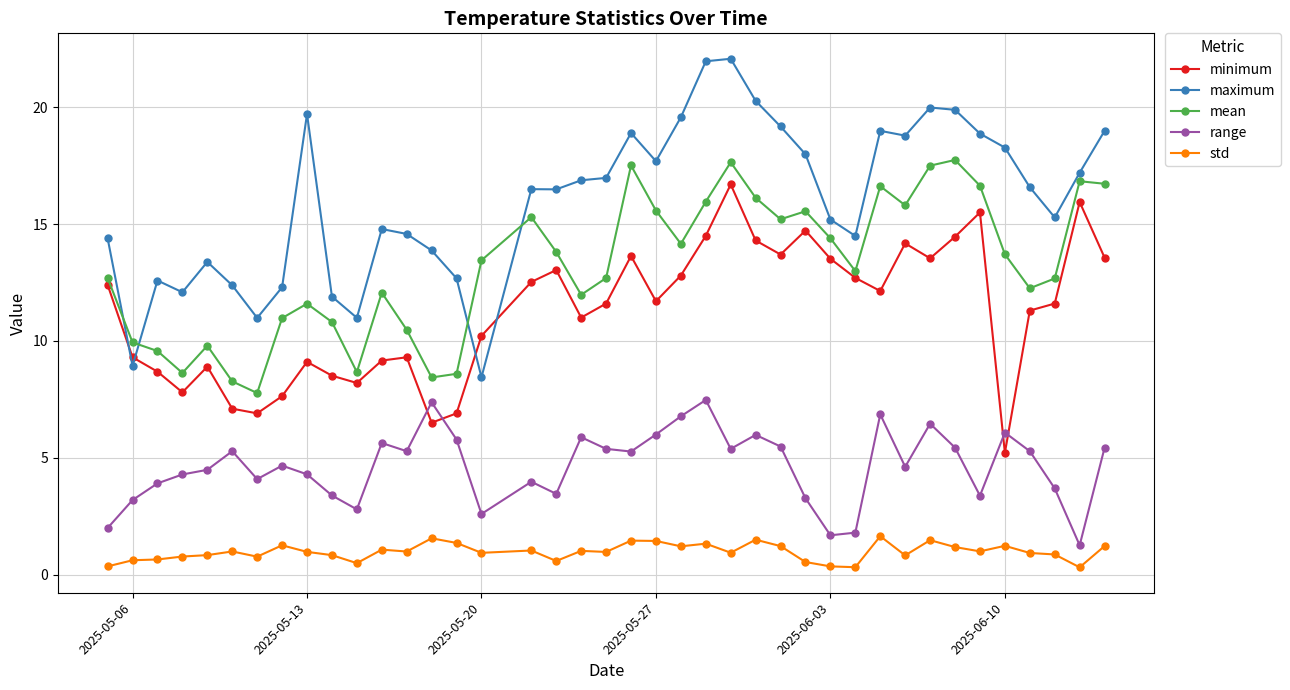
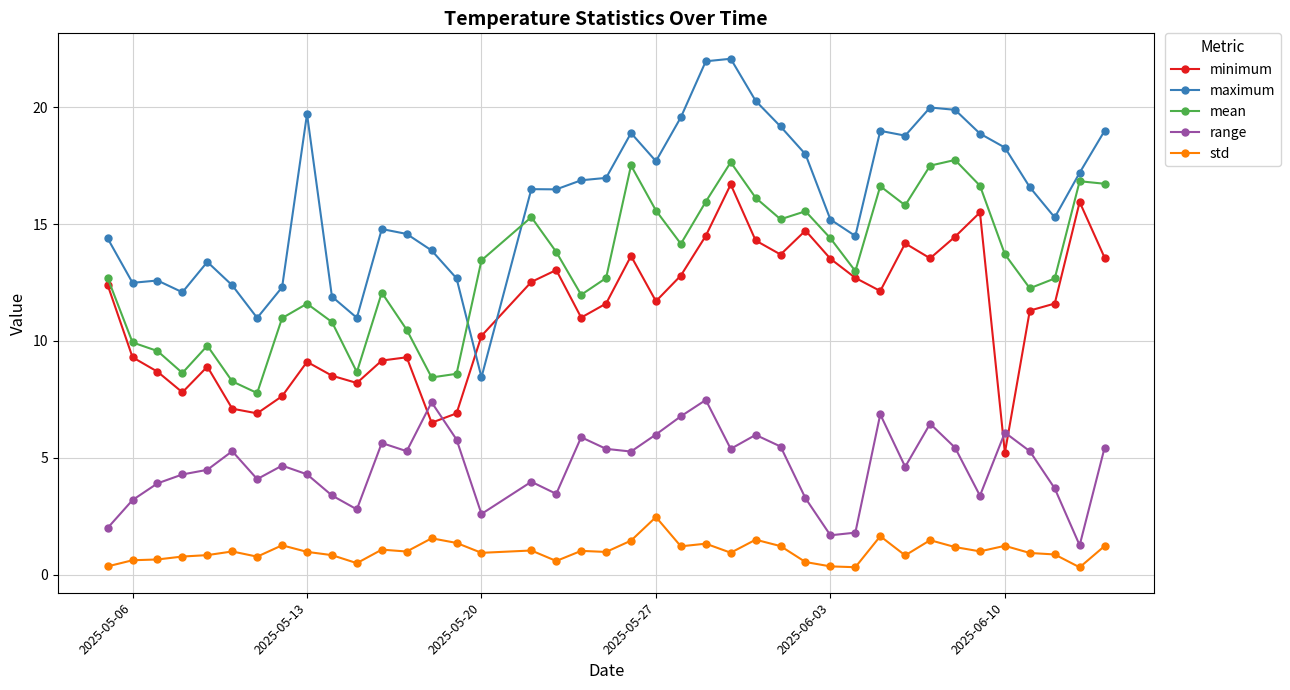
maximum, 2025-05-06: 8.9 -> 12.5
std, 2025-05-27: 1.4 -> 2.5
